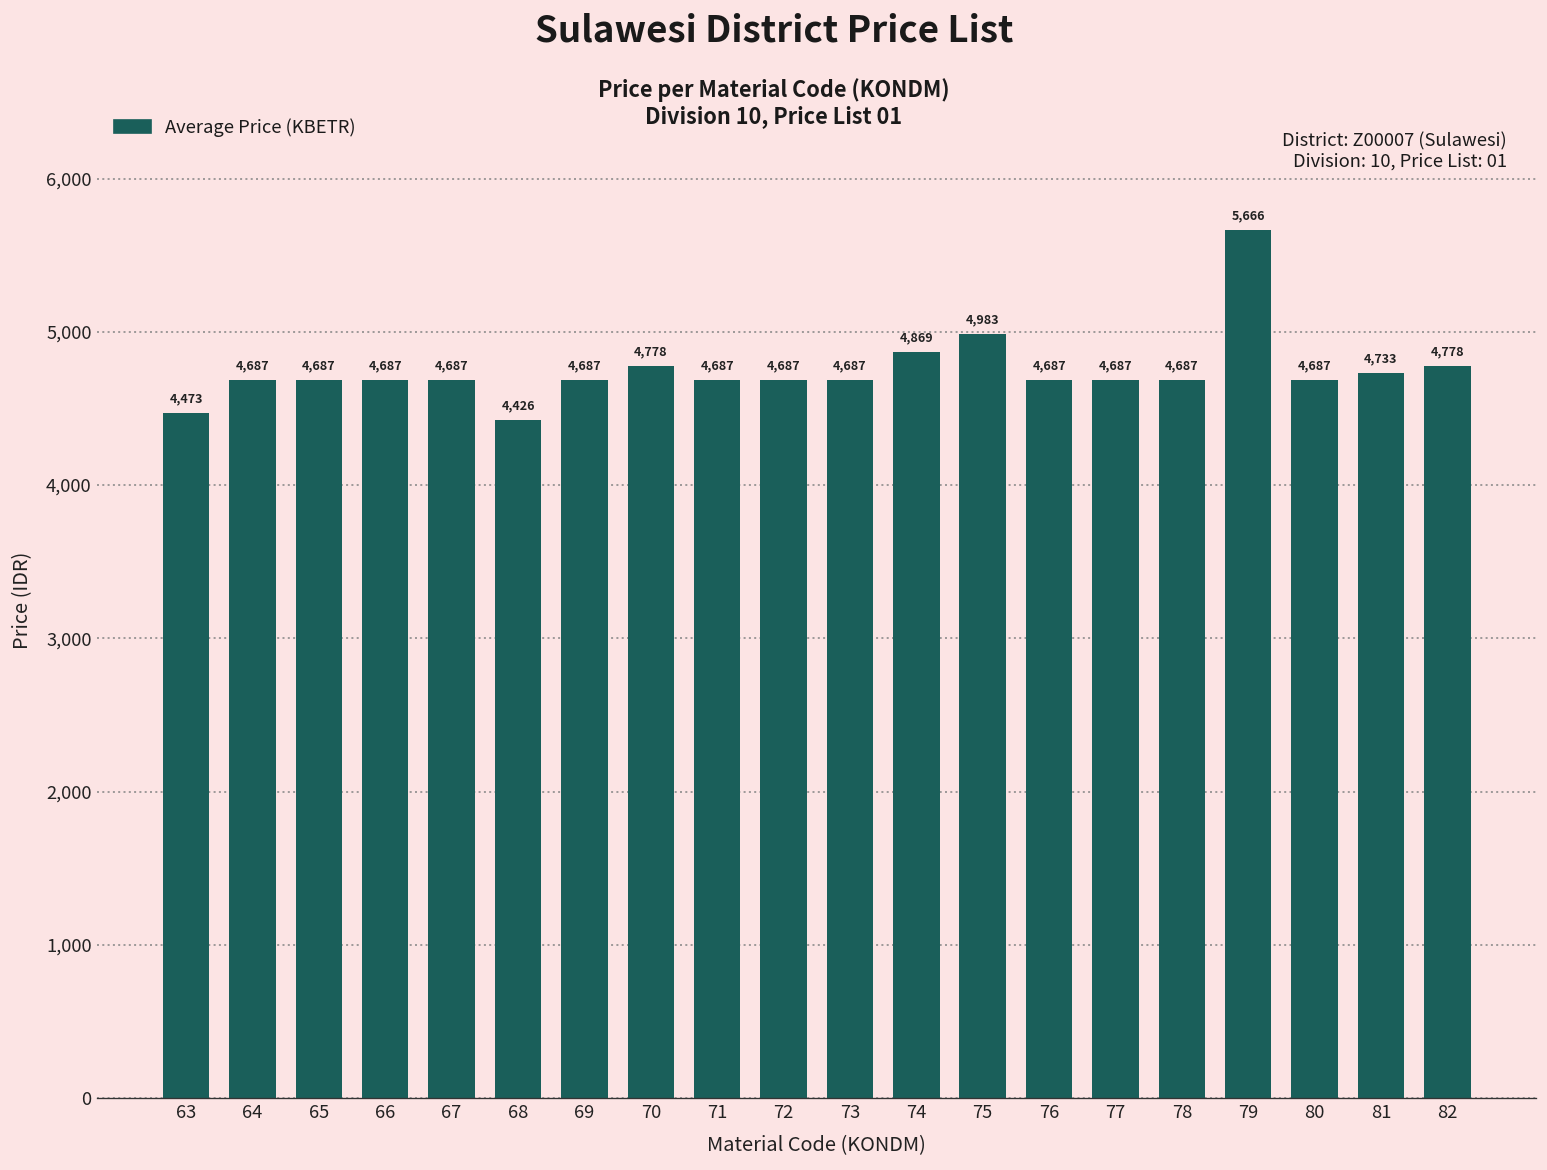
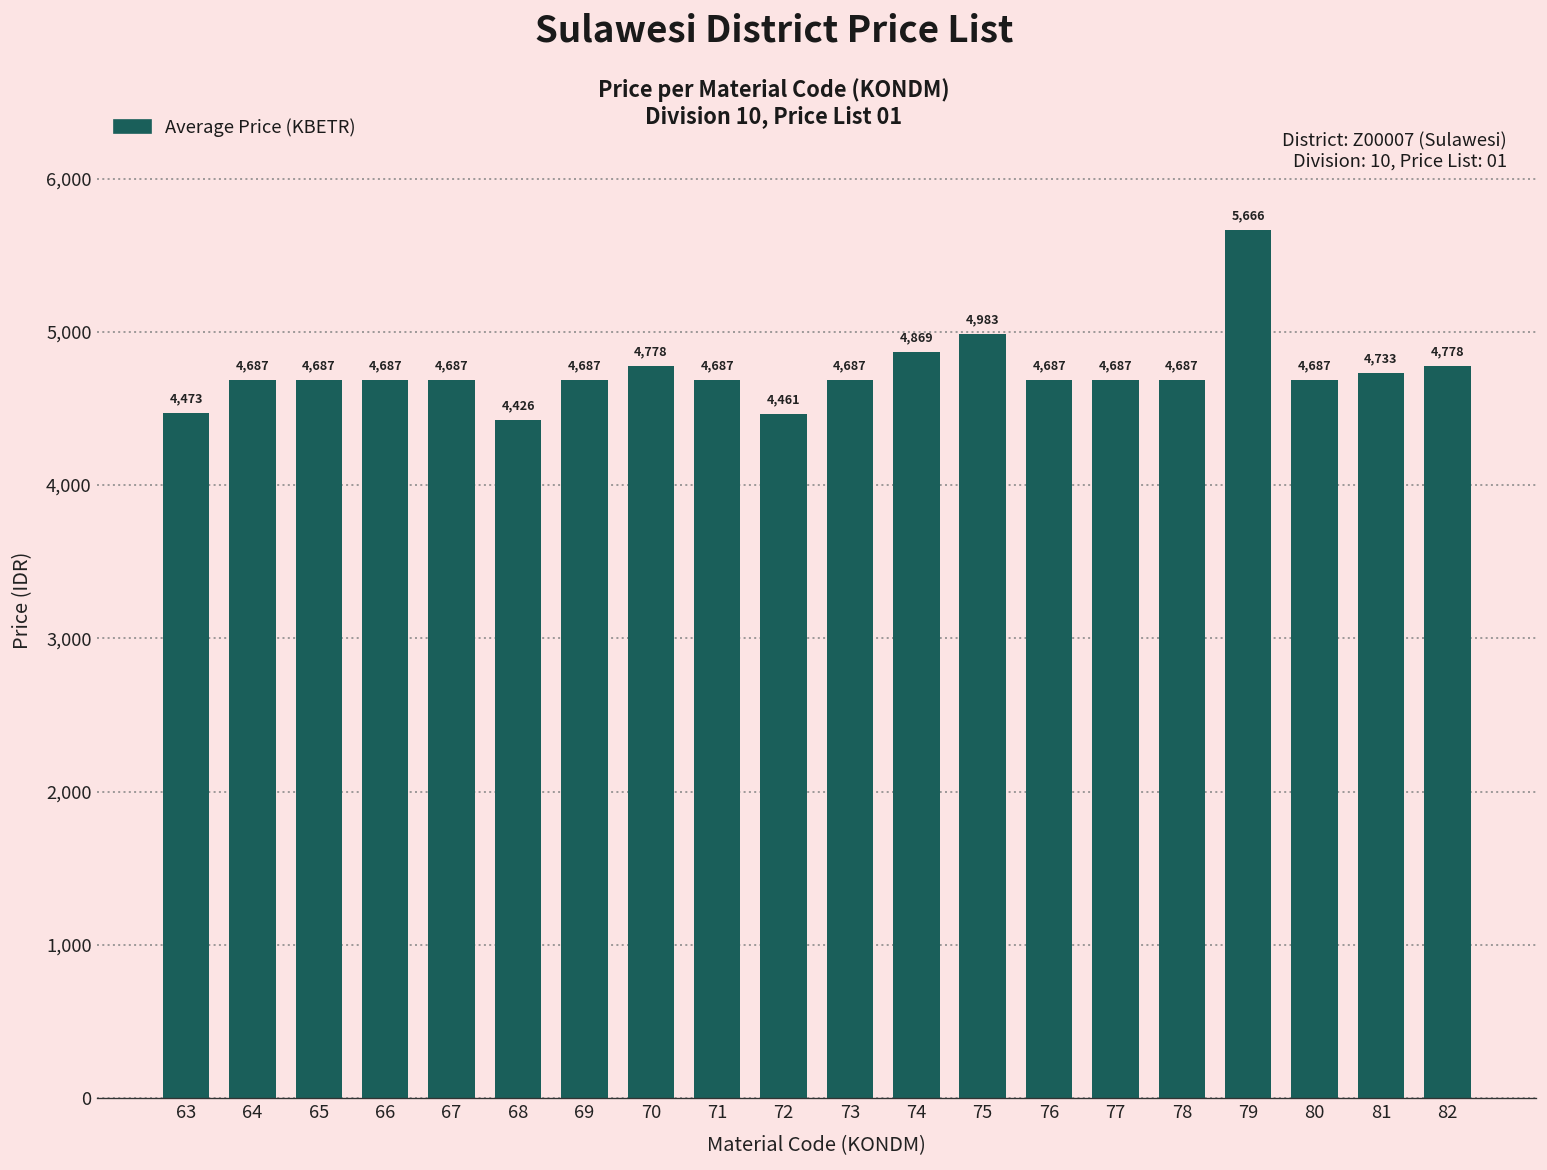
72: 4,687 -> 4,461
